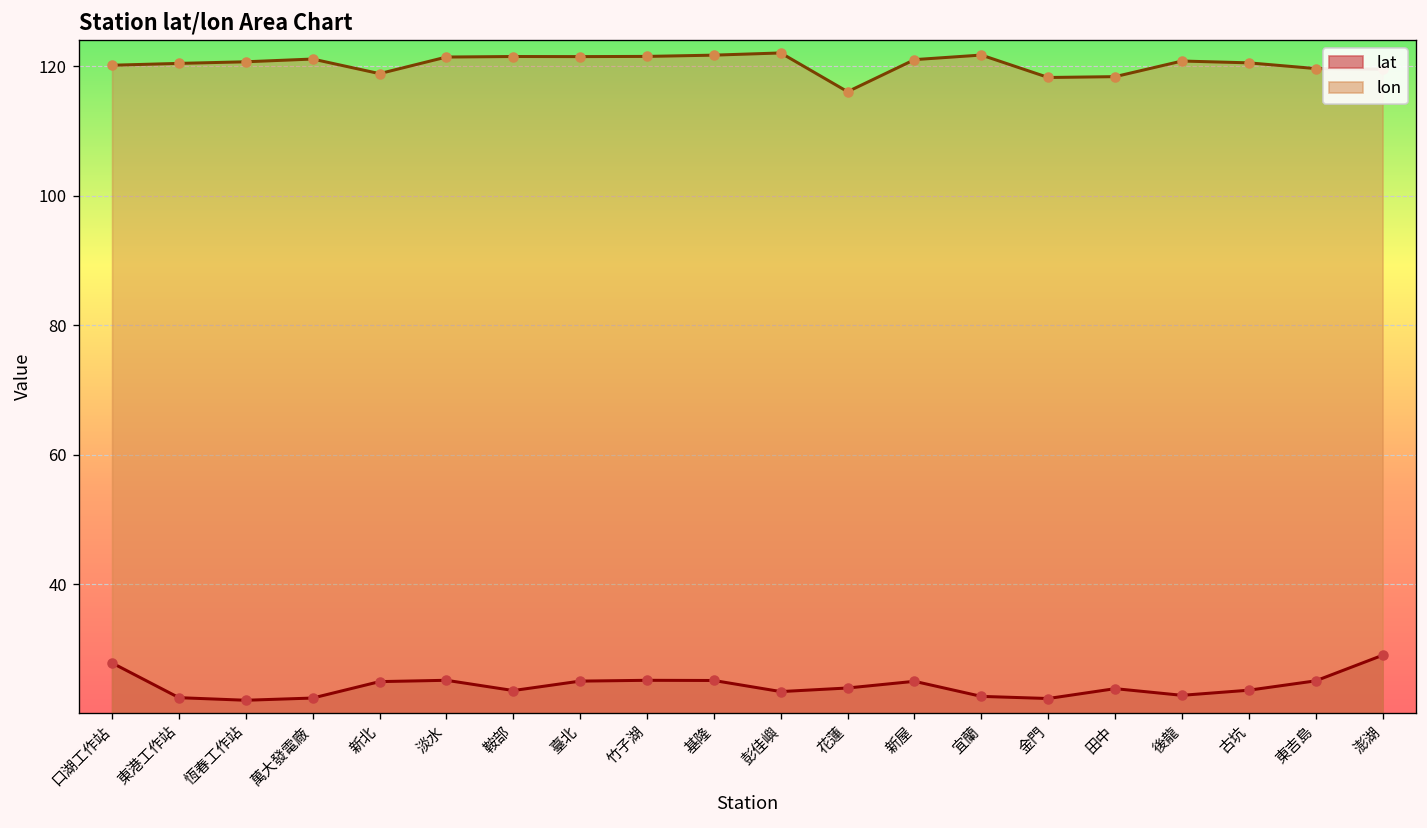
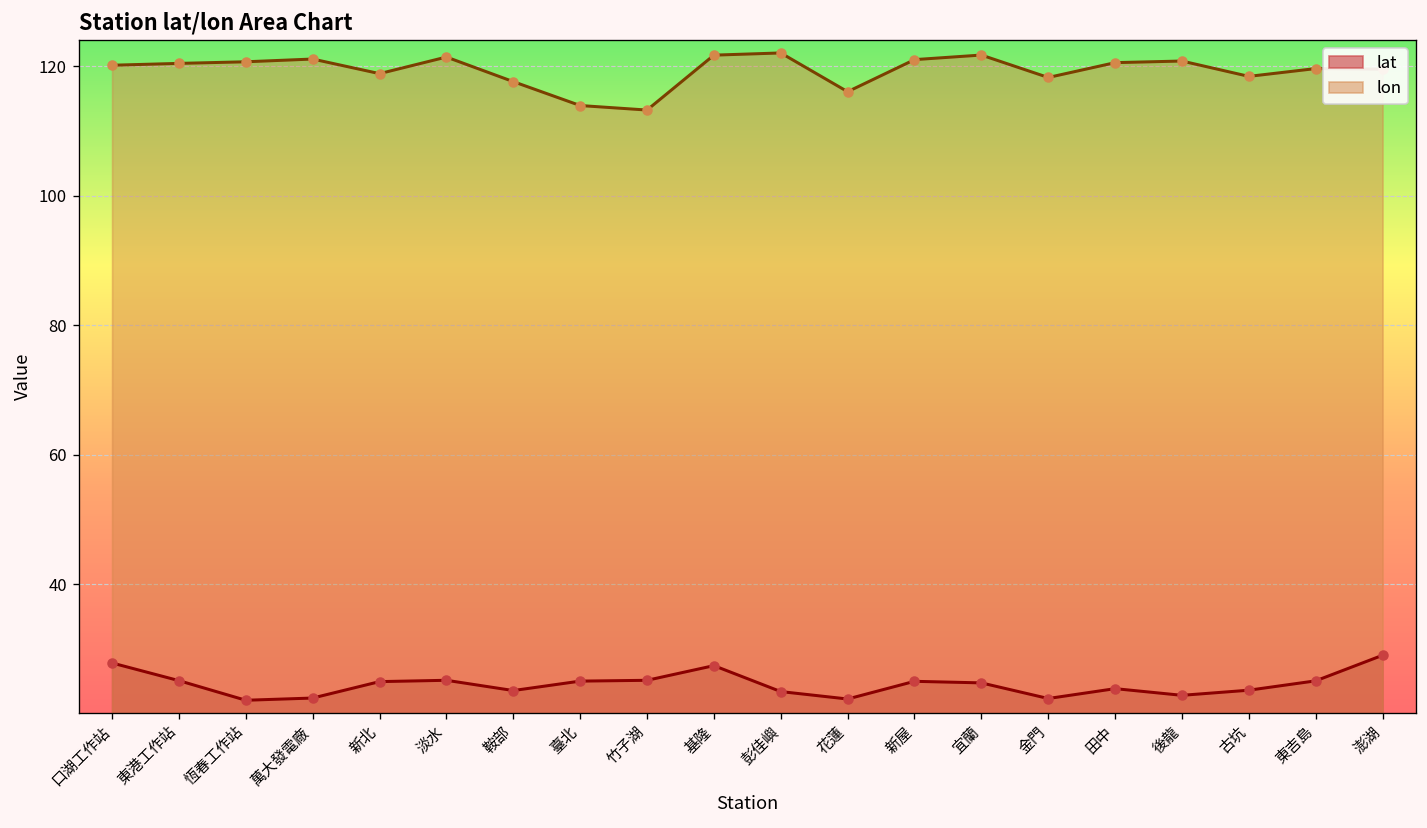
lat, 東港工作站: 22 -> 25
lon, 鞍部: 122 -> 118
lon, 臺北: 122 -> 114
lon, 竹子湖: 122 -> 113
lat, 基隆: 25 -> 27
lat, 花蓮: 24 -> 22
lat, 宜蘭: 23 -> 25
lon, 田中: 118 -> 121
lon, 古坑: 121 -> 118
